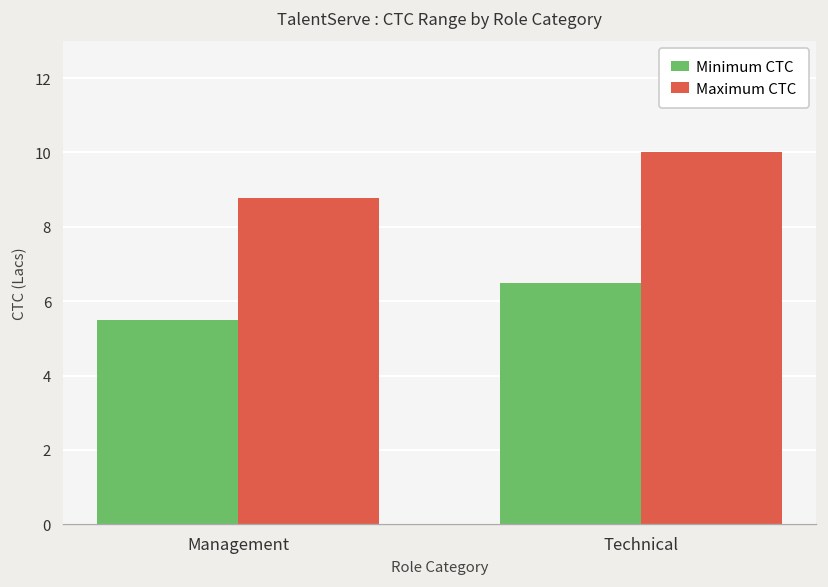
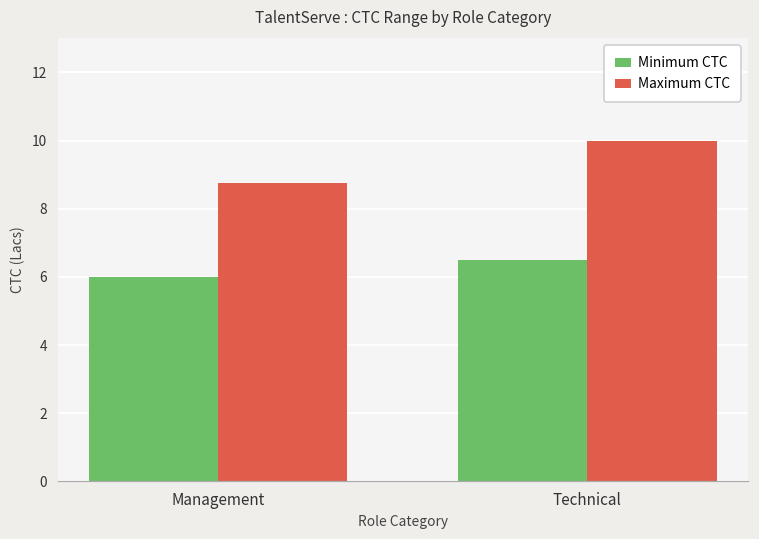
Minimum CTC, Management: 5.5 -> 6.0
